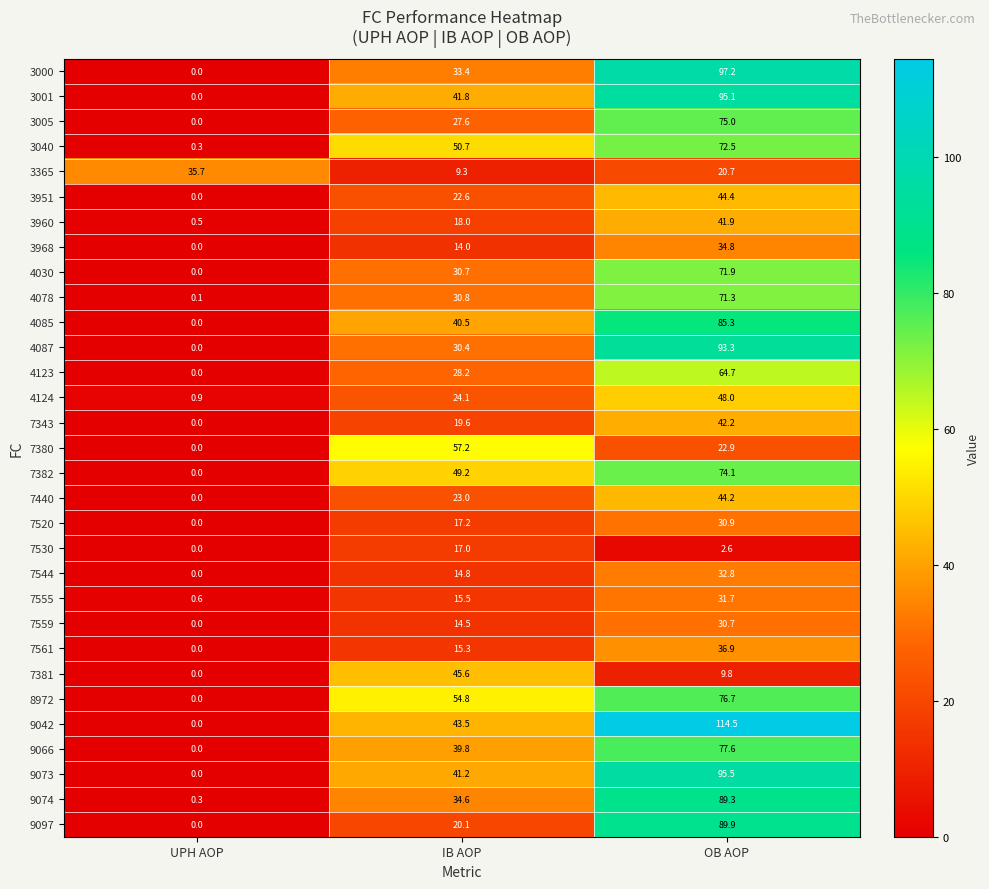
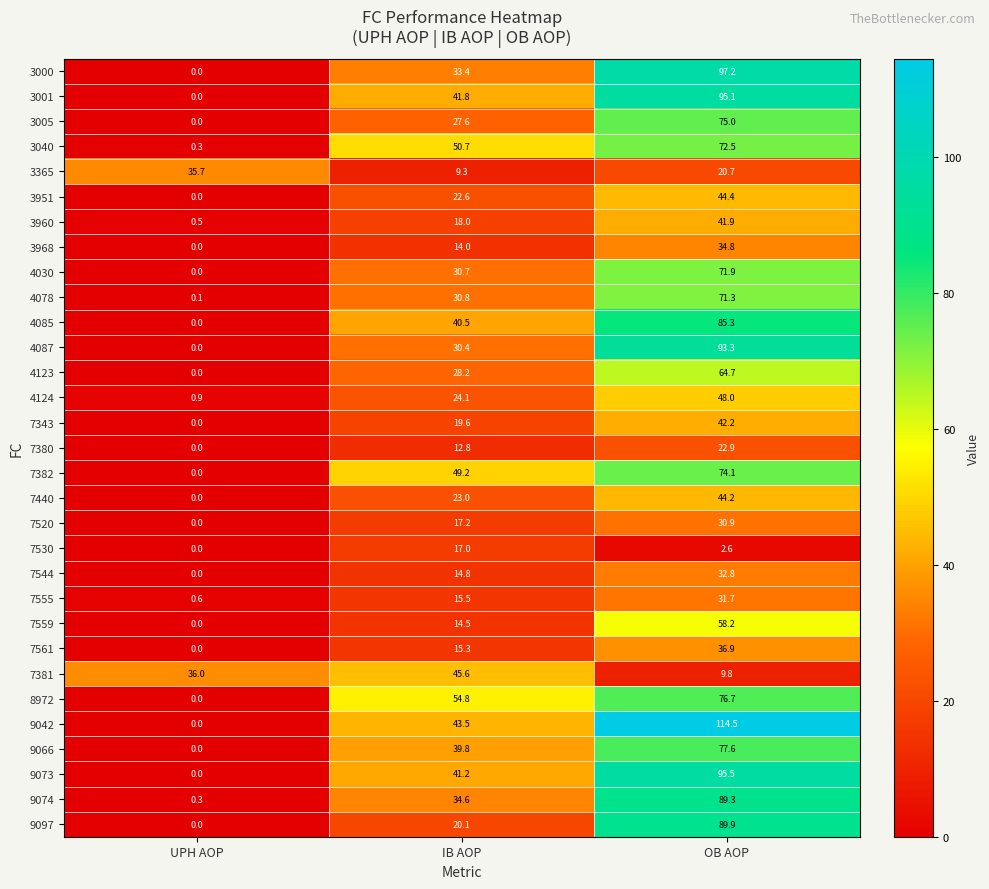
7380, IB AOP: 57.2 -> 12.8
7559, OB AOP: 30.7 -> 58.2
7381, UPH AOP: 0.0 -> 36.0
